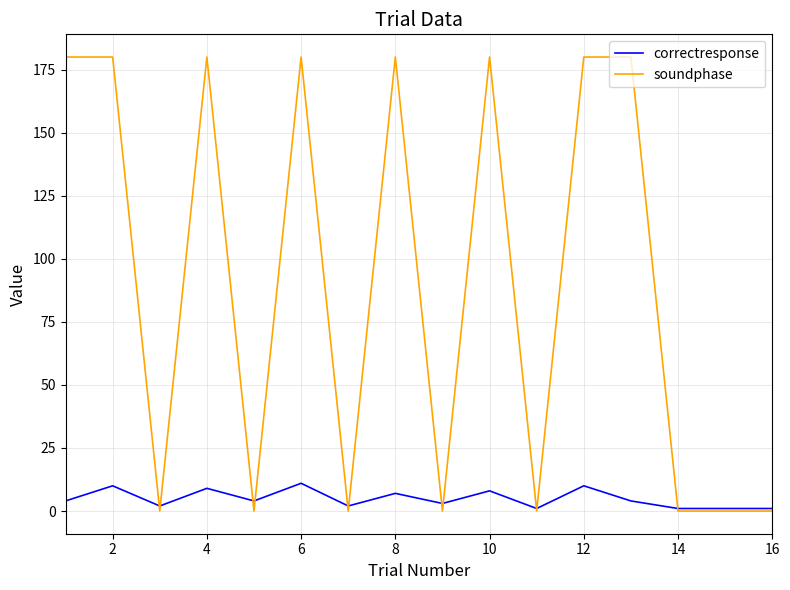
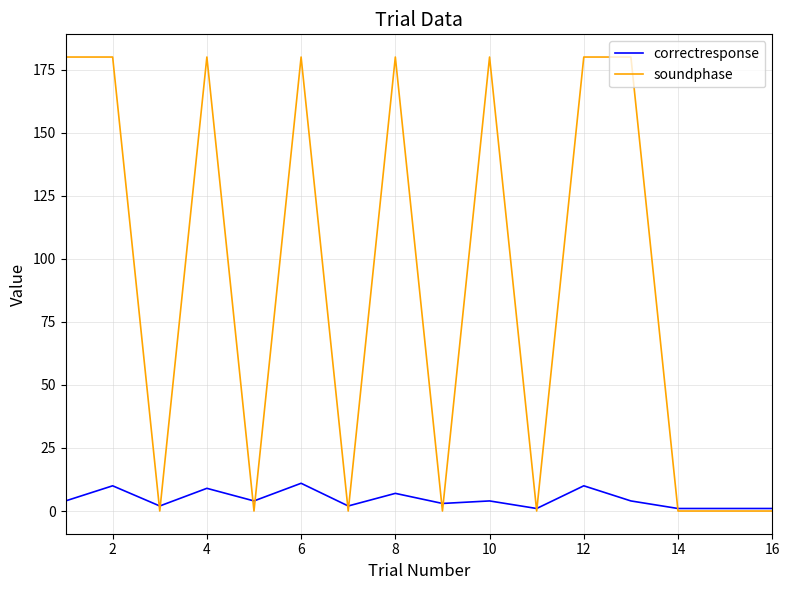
correctresponse, 10: 8 -> 4
